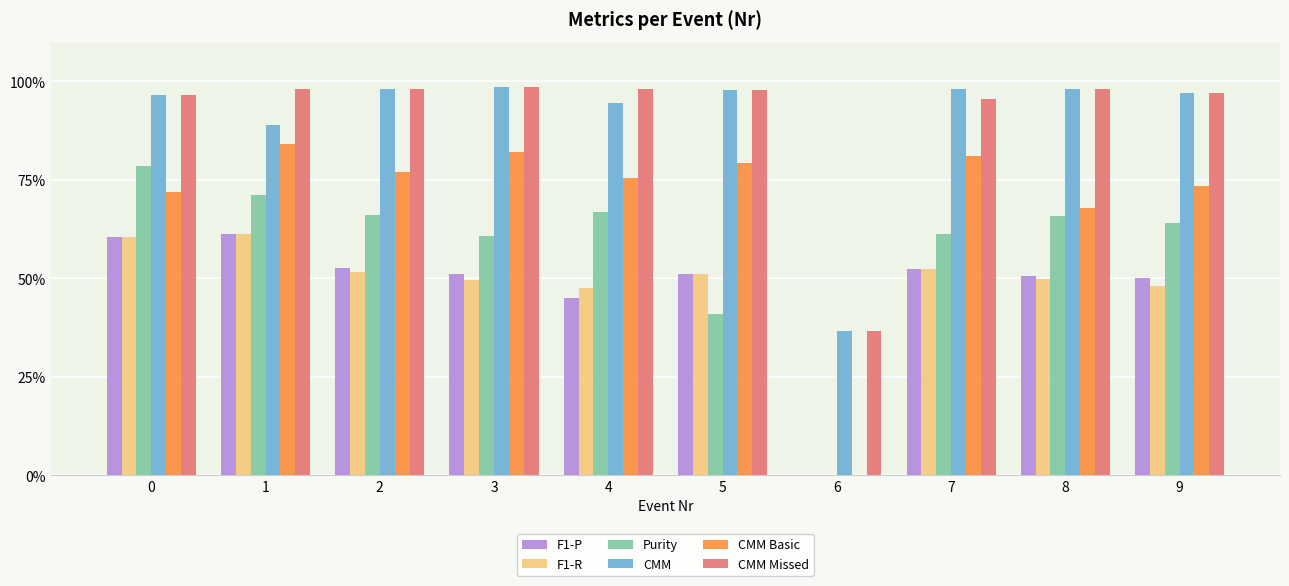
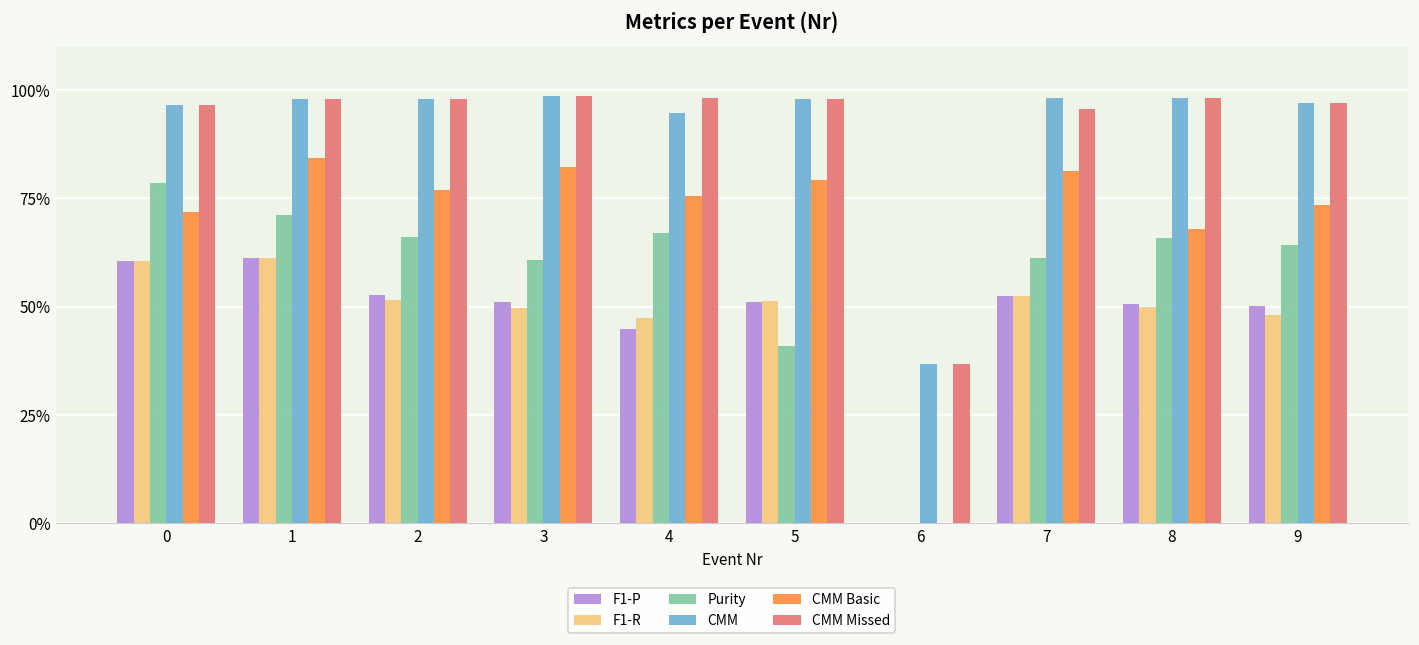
CMM, 1: 89% -> 98%
